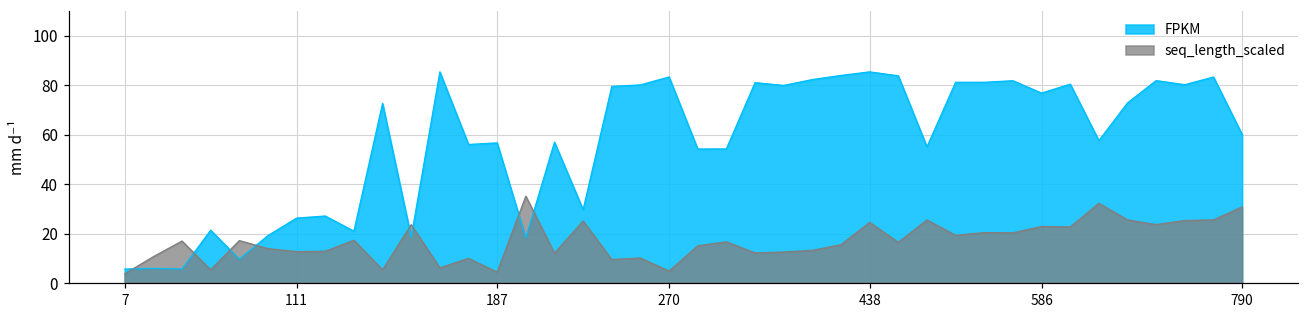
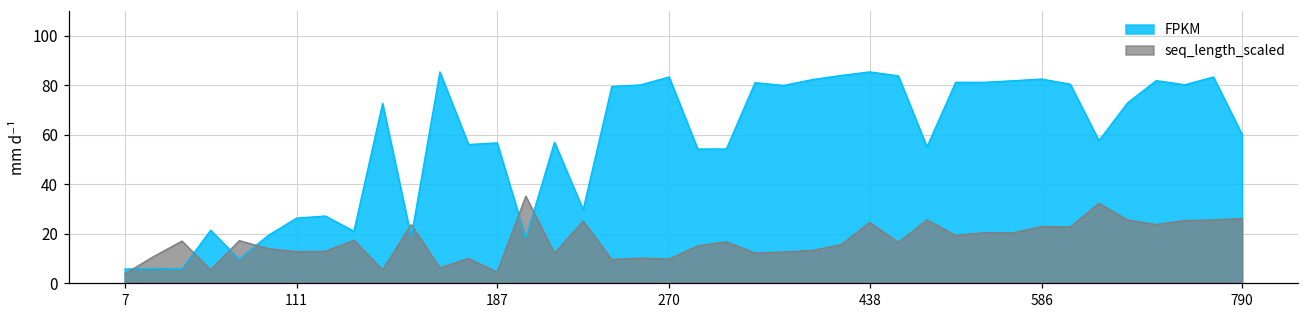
seq_length_scaled, 270: 5 -> 10
FPKM, 586: 77 -> 82
seq_length_scaled, 790: 31 -> 26
